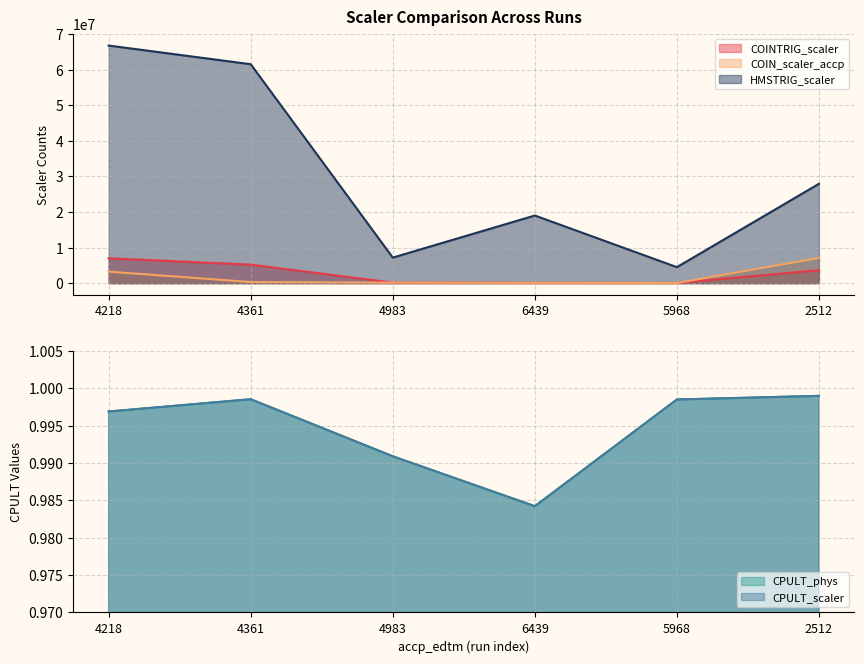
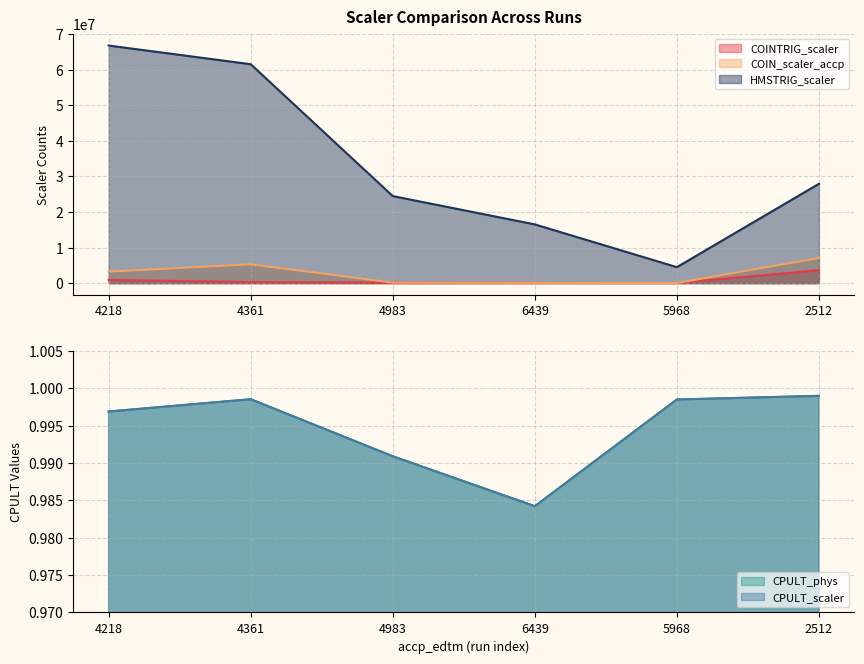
Scaler Comparison Across Runs, COINTRIG_scaler, 4218: 7000000 -> 1000000
Scaler Comparison Across Runs, COINTRIG_scaler, 4361: 5000000 -> 0
Scaler Comparison Across Runs, COIN_scaler_accp, 4361: 0 -> 5000000
Scaler Comparison Across Runs, HMSTRIG_scaler, 4983: 7000000 -> 24000000
Scaler Comparison Across Runs, HMSTRIG_scaler, 6439: 19000000 -> 17000000
